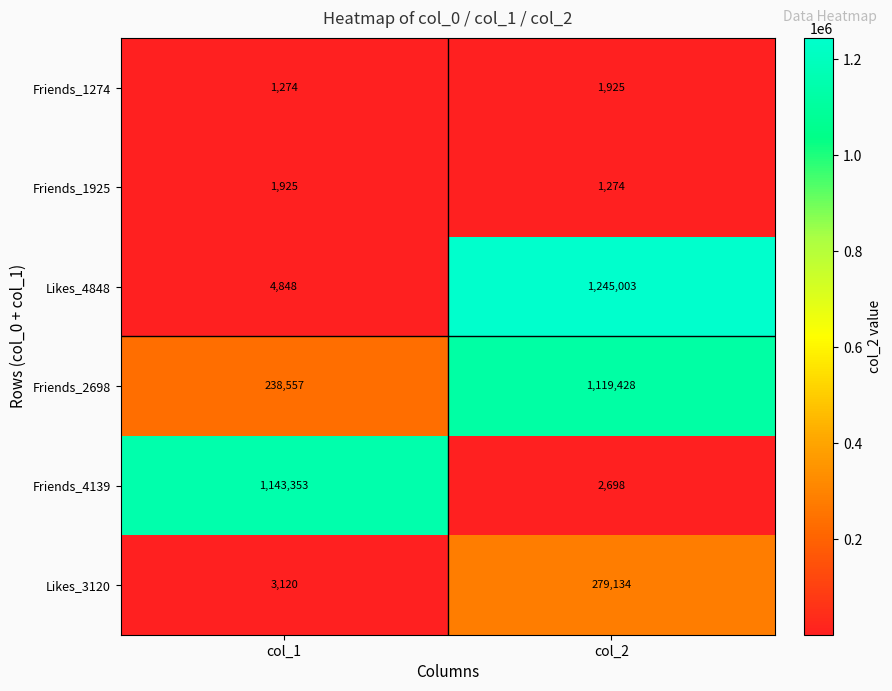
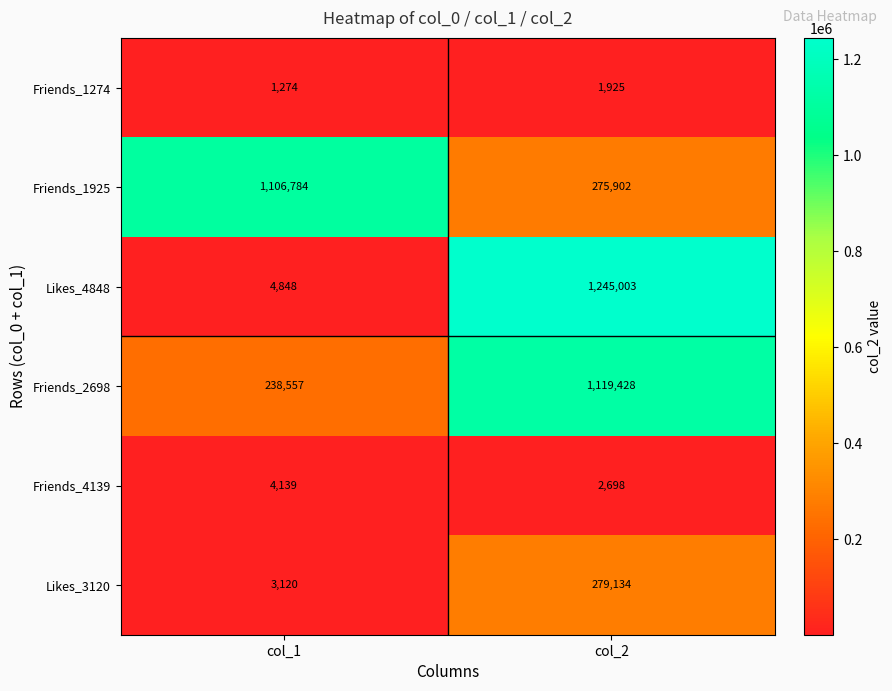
Friends_1925, col_1: 1,925 -> 1,106,784
Friends_1925, col_2: 1,274 -> 275,902
Friends_4139, col_1: 1,143,353 -> 4,139
